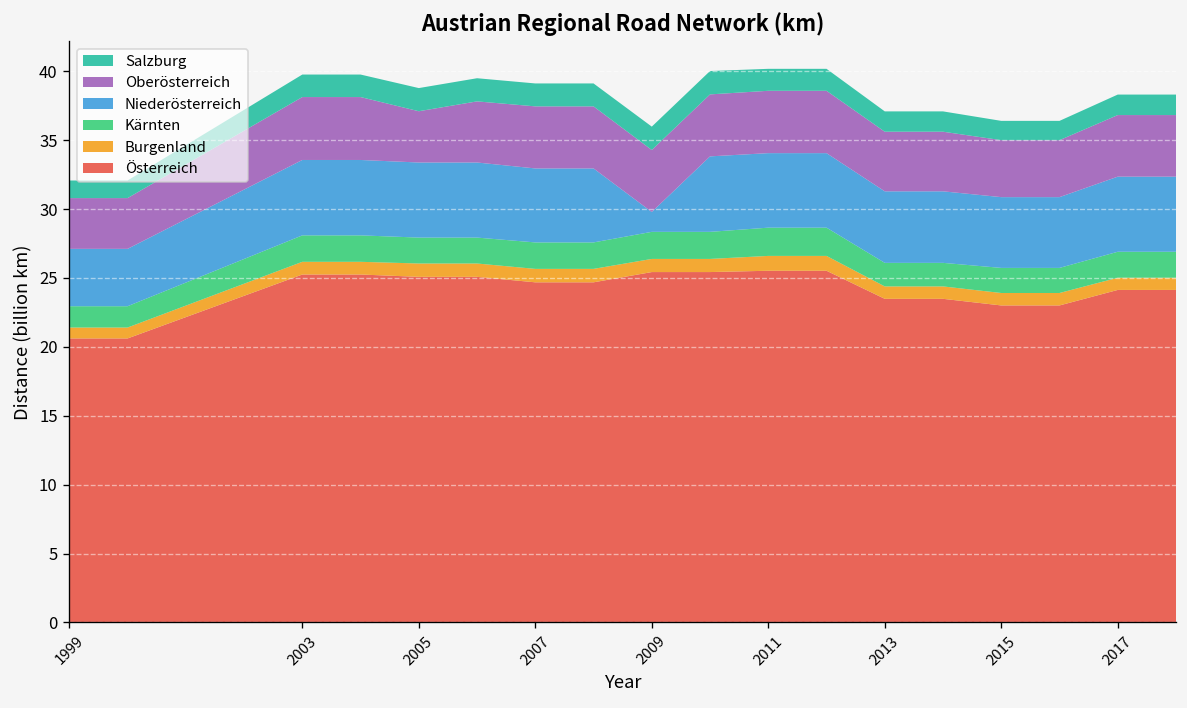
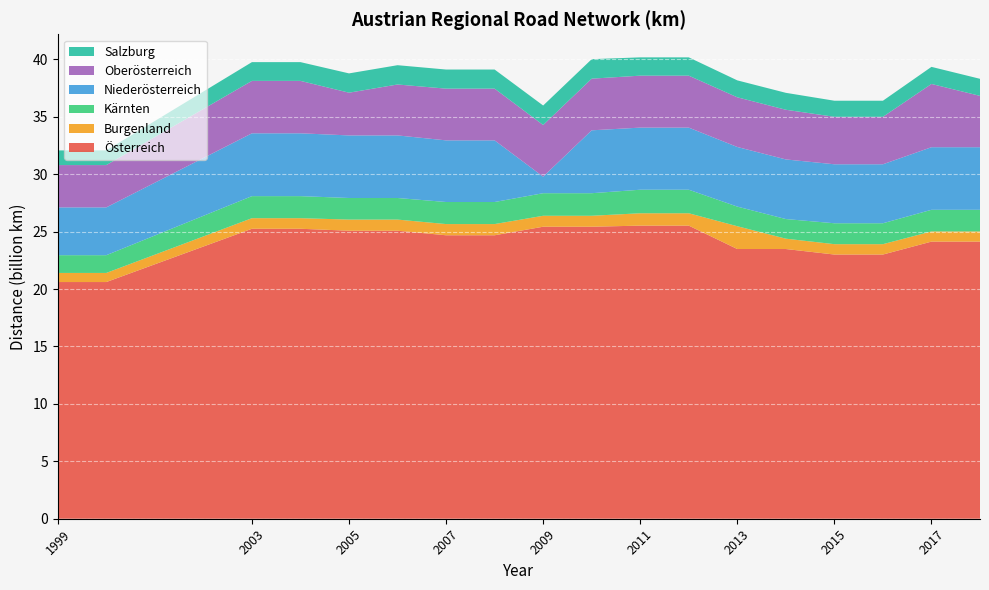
Burgenland, 2013: 0.9 -> 2.0
Oberösterreich, 2017: 4.5 -> 5.5
